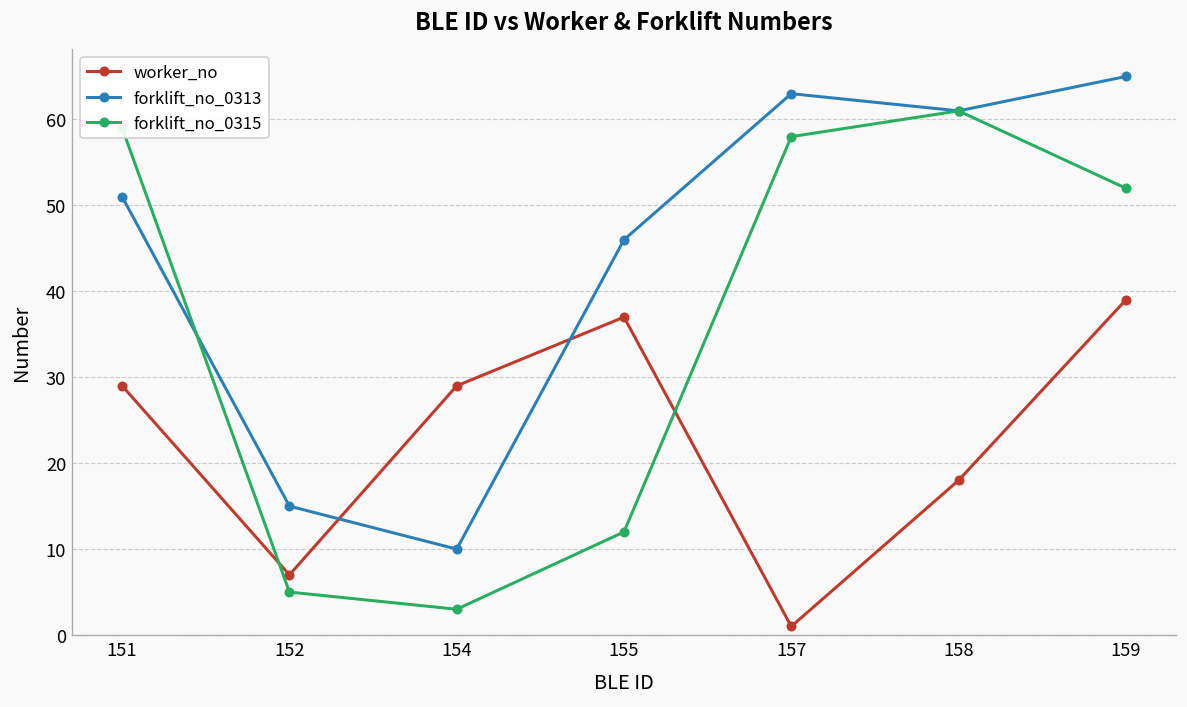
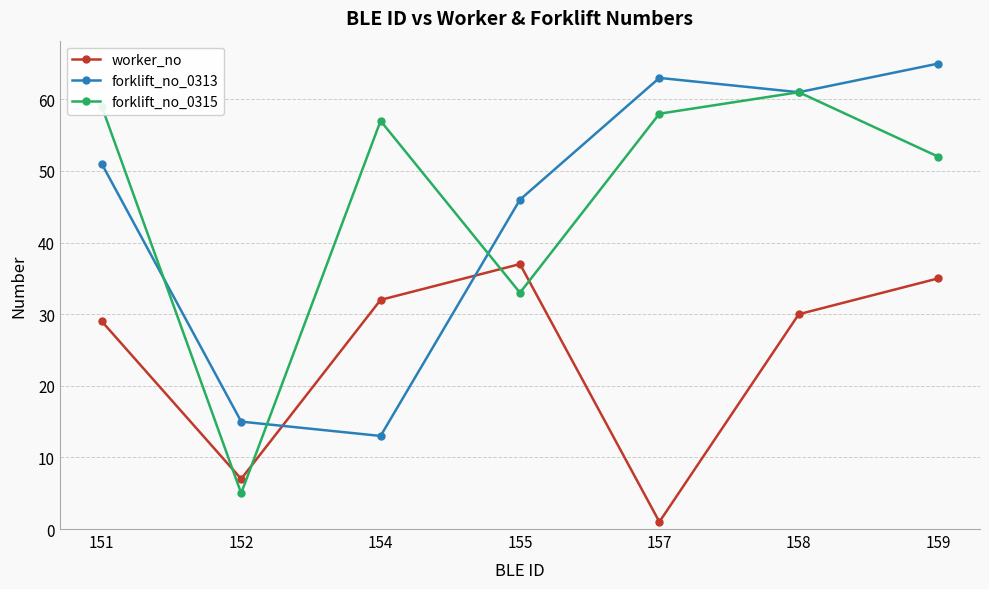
worker_no, 154: 29 -> 32
forklift_no_0313, 154: 10 -> 13
forklift_no_0315, 154: 3 -> 57
forklift_no_0315, 155: 12 -> 33
worker_no, 158: 18 -> 30
worker_no, 159: 39 -> 35
